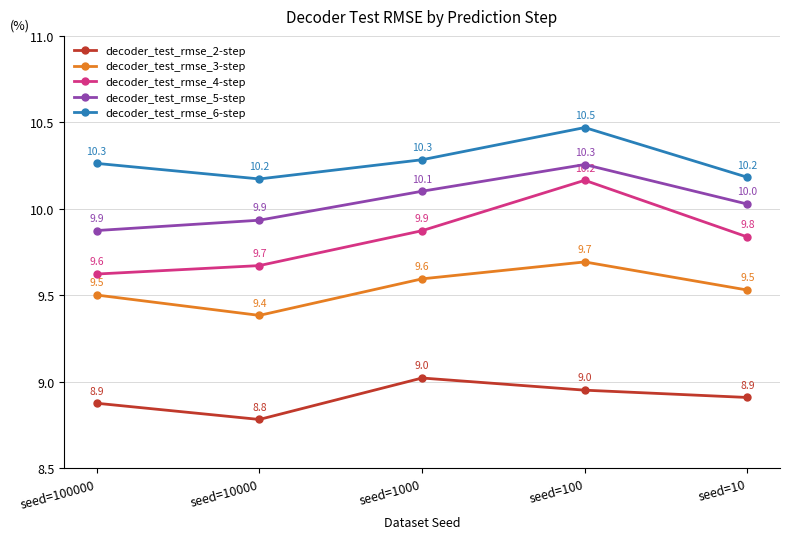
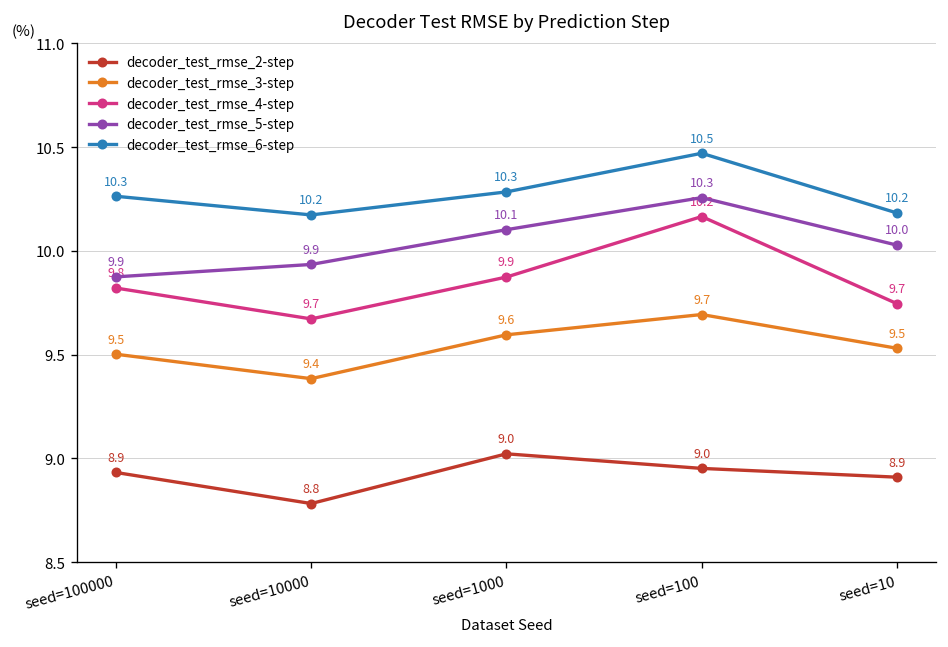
decoder_test_rmse_2-step, seed=100000: 8.88 -> 8.93
decoder_test_rmse_4-step, seed=100000: 9.6 -> 9.8
decoder_test_rmse_4-step, seed=10: 9.8 -> 9.7
